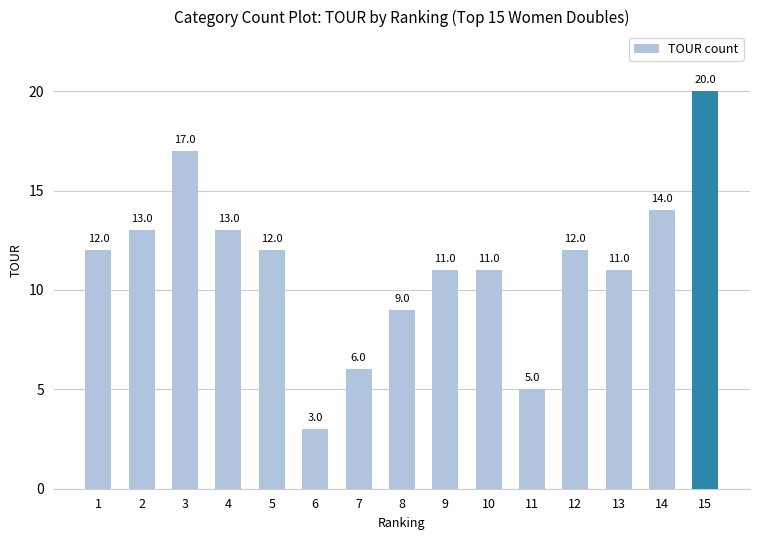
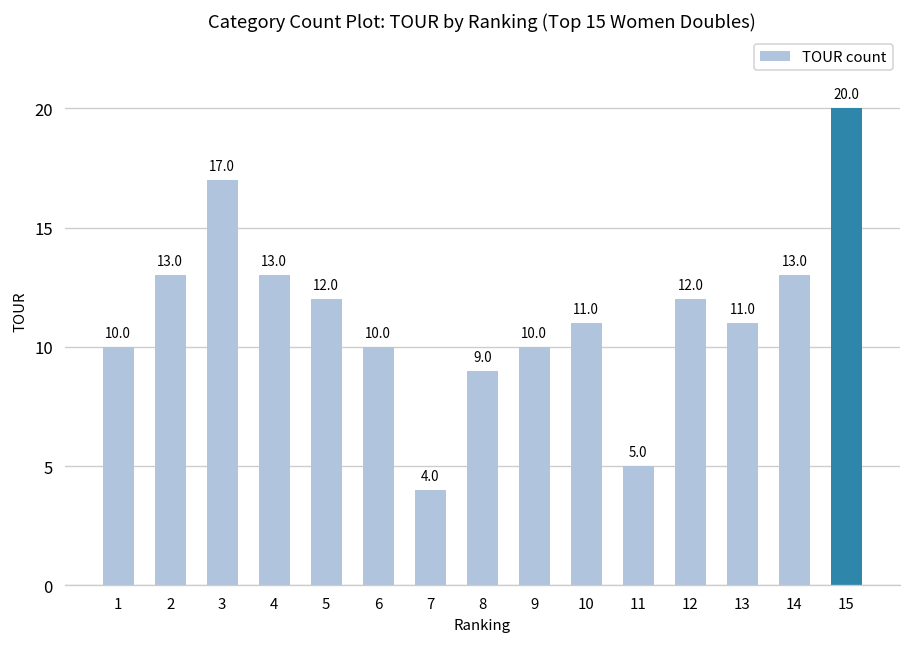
1: 12.0 -> 10.0
6: 3.0 -> 10.0
7: 6.0 -> 4.0
9: 11.0 -> 10.0
14: 14.0 -> 13.0
